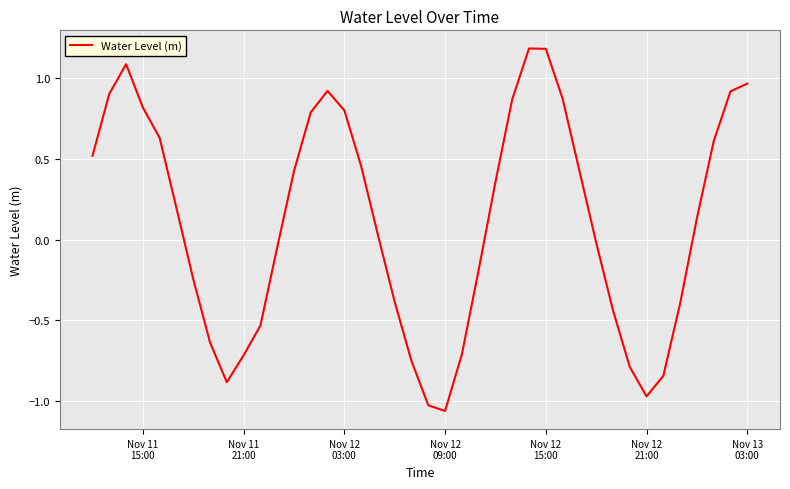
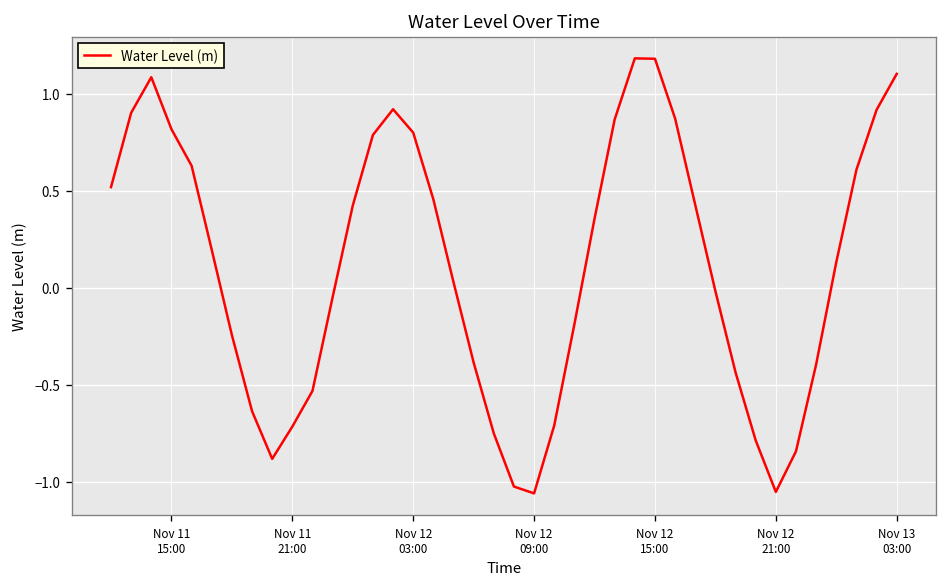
Nov 12 21:00: -0.97 -> -1.05
Nov 13 03:00: 0.97 -> 1.10
